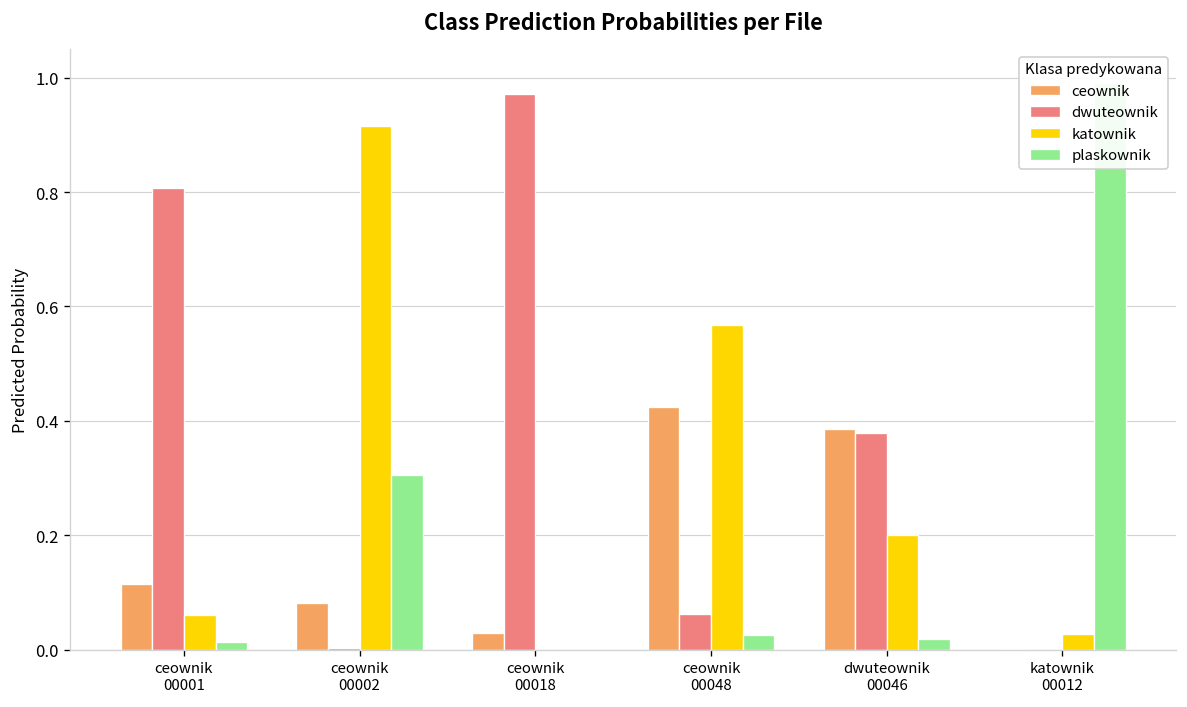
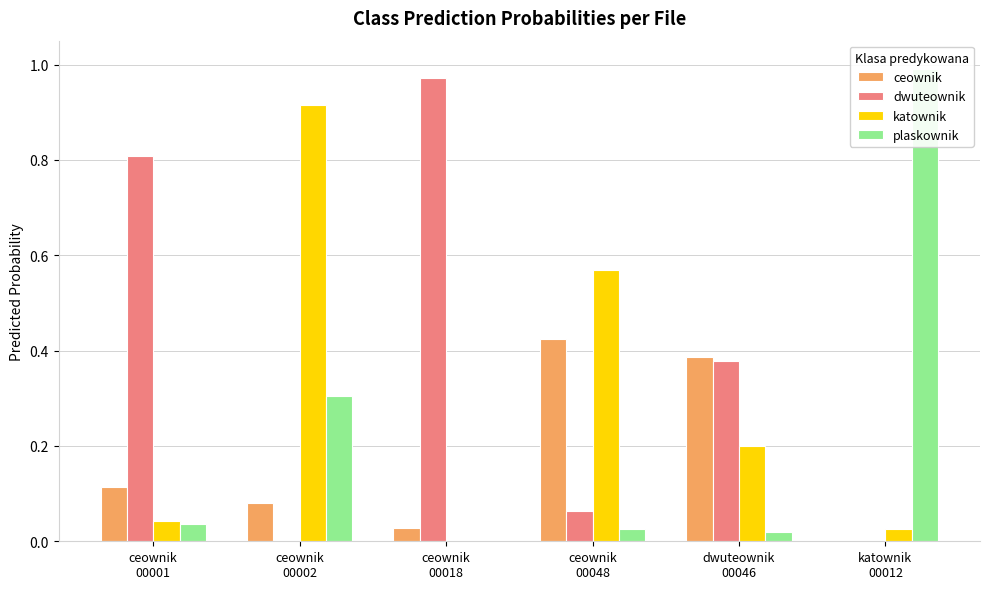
katownik, ceownik 00001: 0.06 -> 0.04
plaskownik, ceownik 00001: 0.01 -> 0.04
